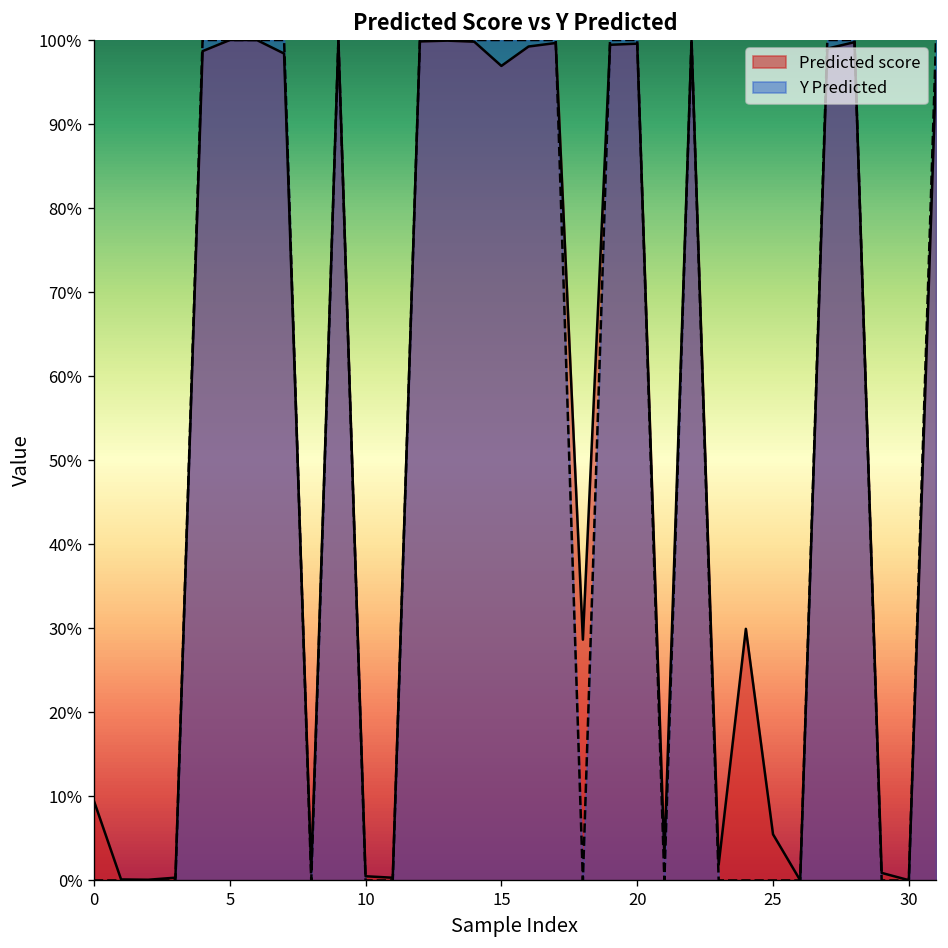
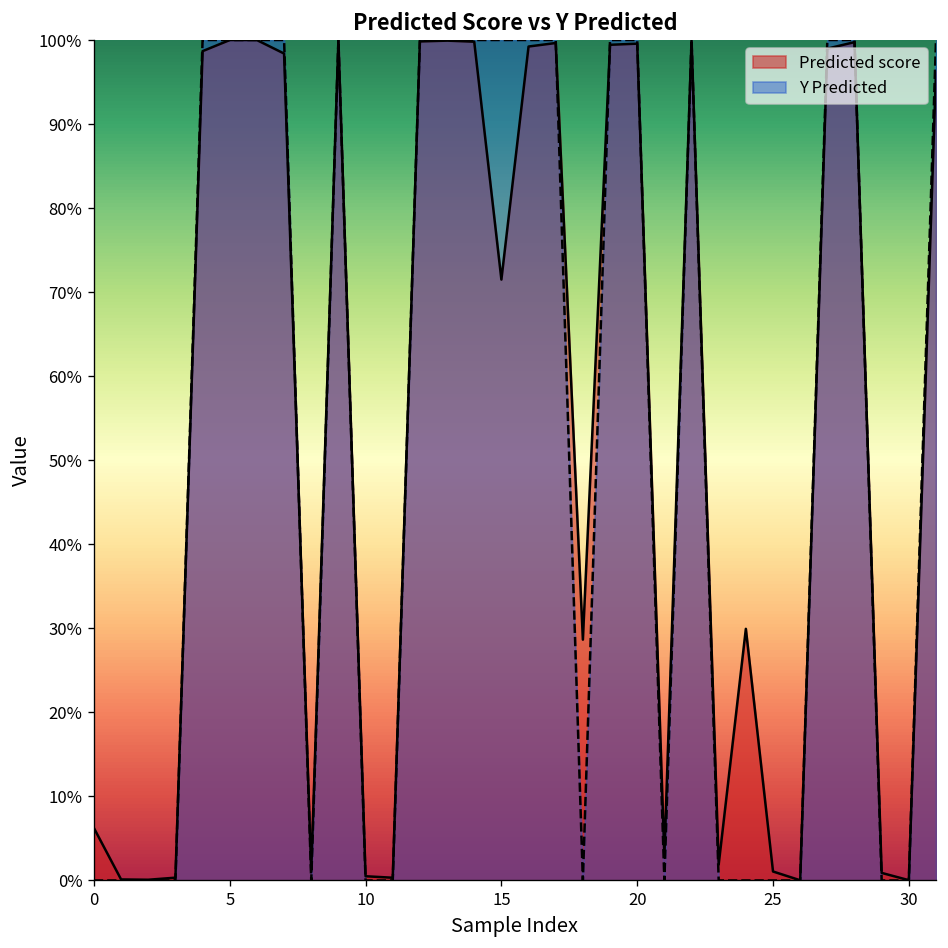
Predicted score, 0: 9% -> 6%
Predicted score, 15: 97% -> 71%
Predicted score, 25: 5% -> 1%
